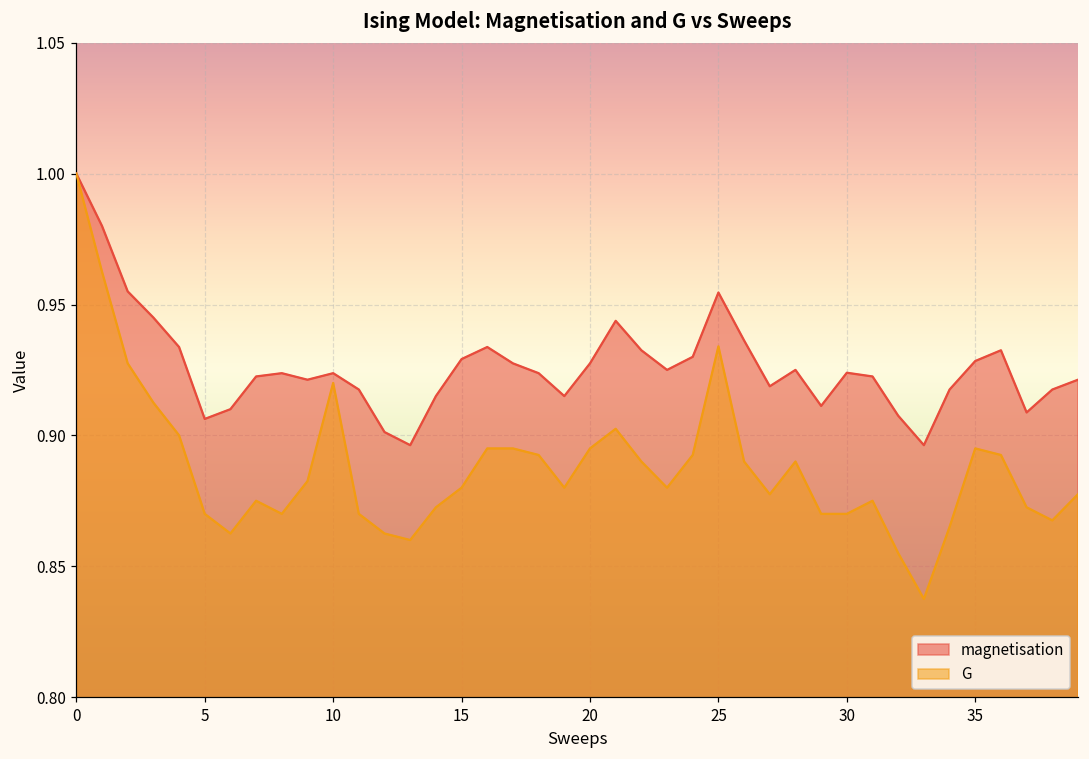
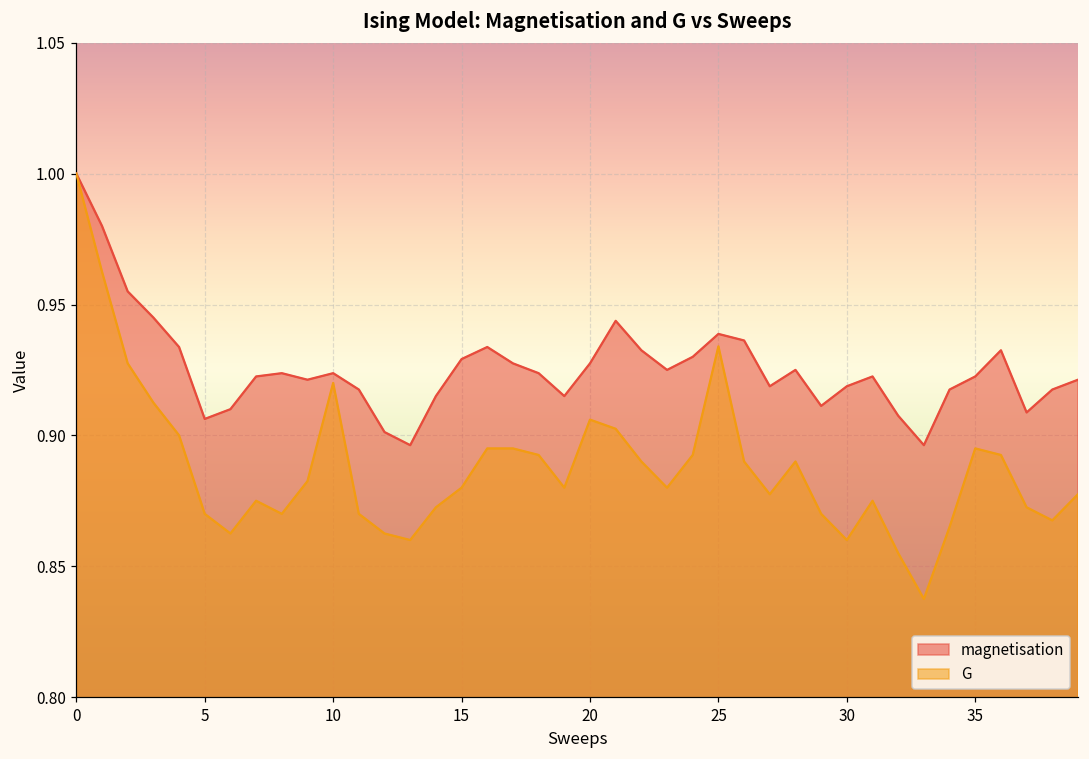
G, 20: 0.895 -> 0.906
magnetisation, 25: 0.955 -> 0.939
magnetisation, 30: 0.924 -> 0.919
G, 30: 0.87 -> 0.86
magnetisation, 35: 0.928 -> 0.923
